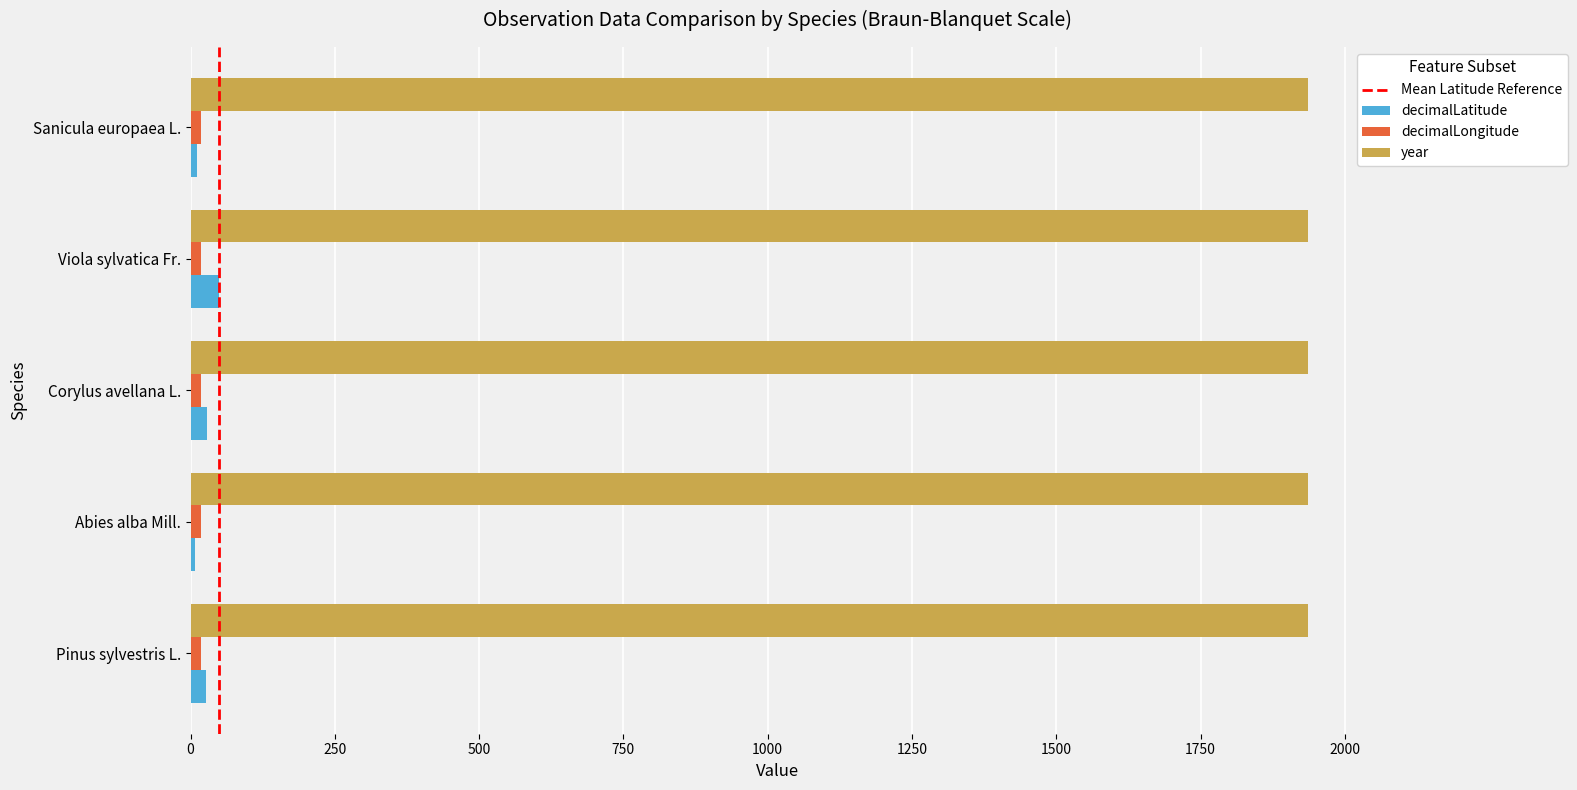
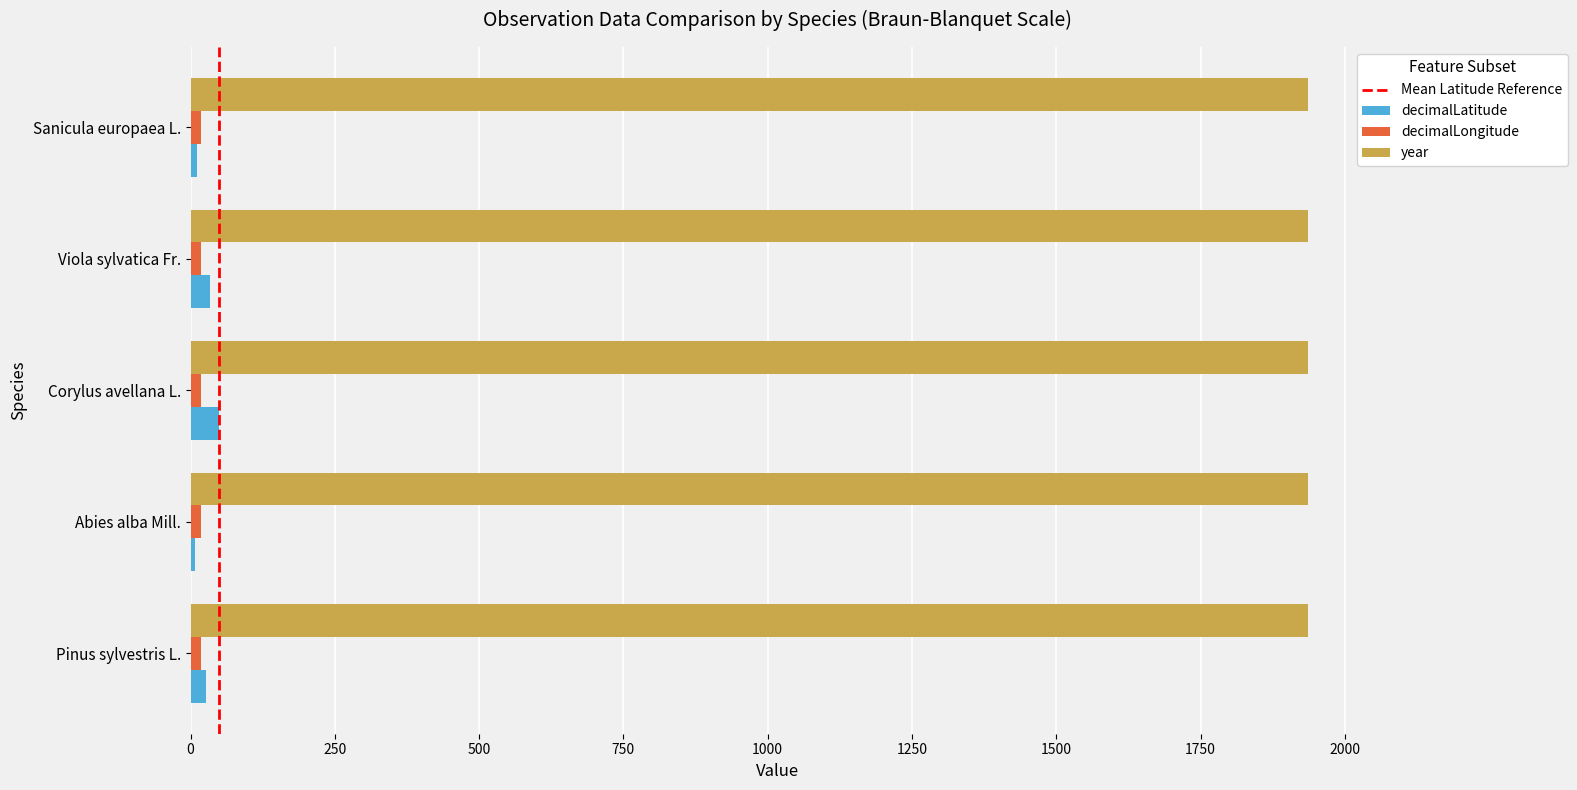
decimalLatitude, Viola sylvatica Fr.: 50 -> 30
decimalLatitude, Corylus avellana L.: 30 -> 50
